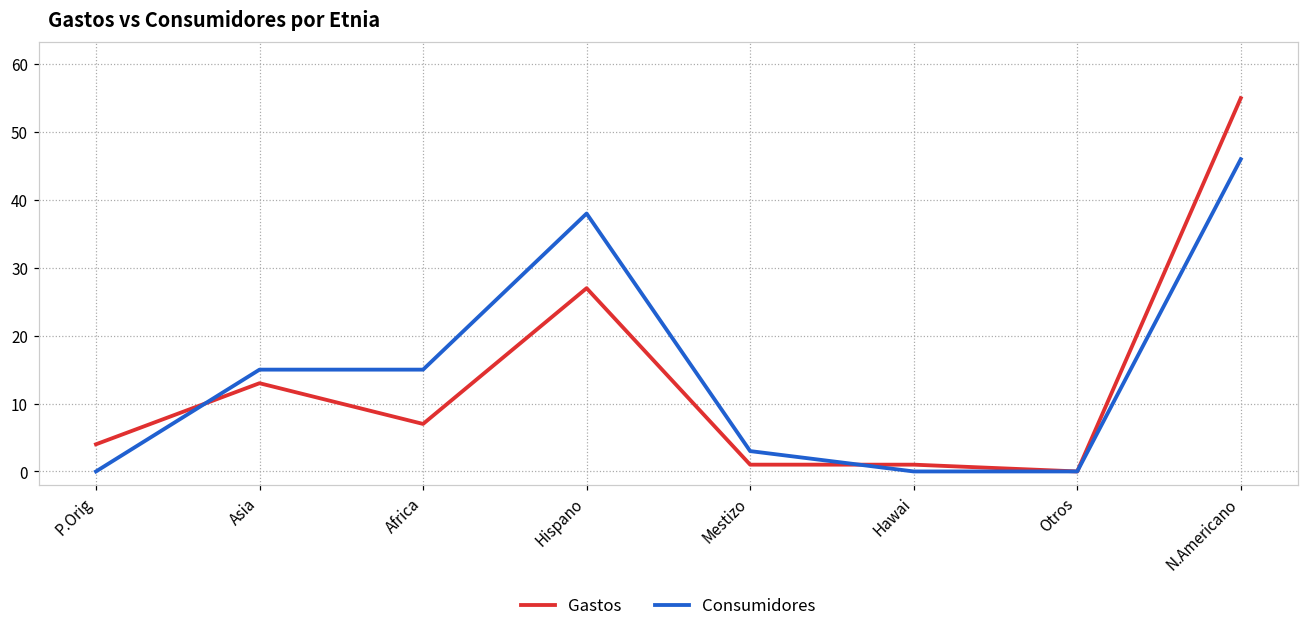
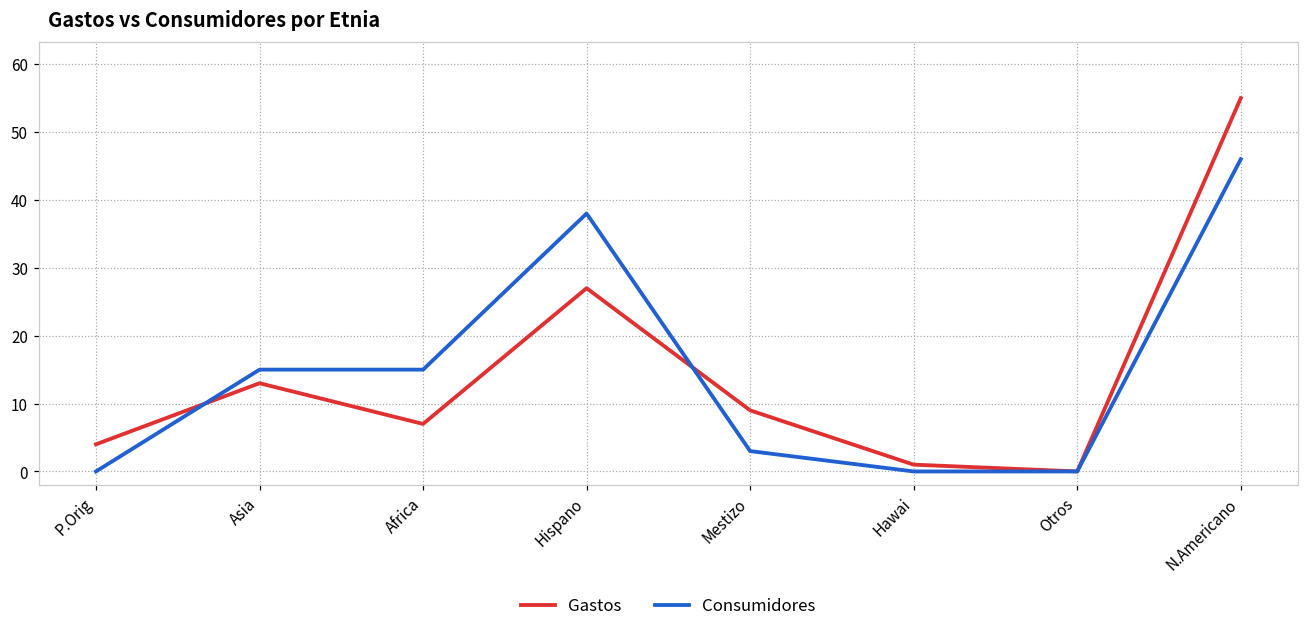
Gastos, Mestizo: 1 -> 9
